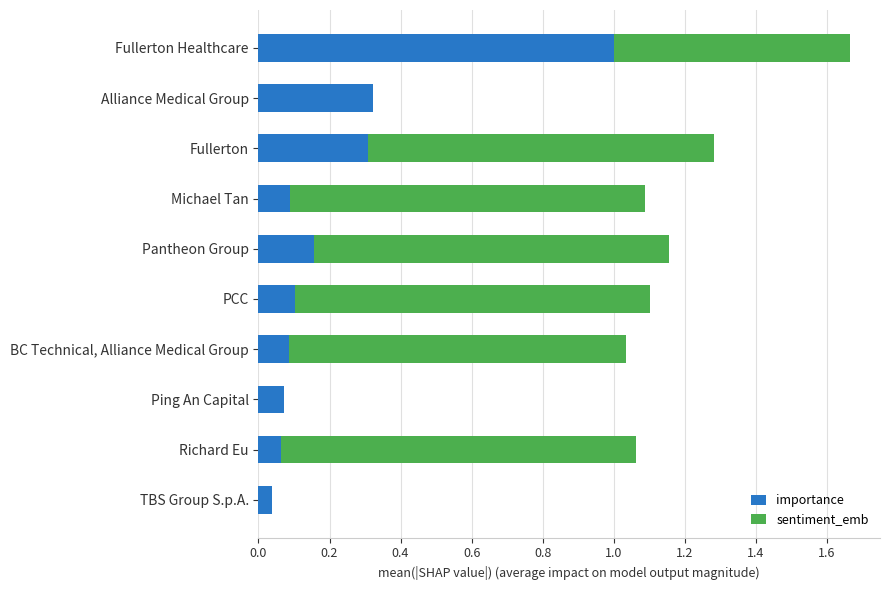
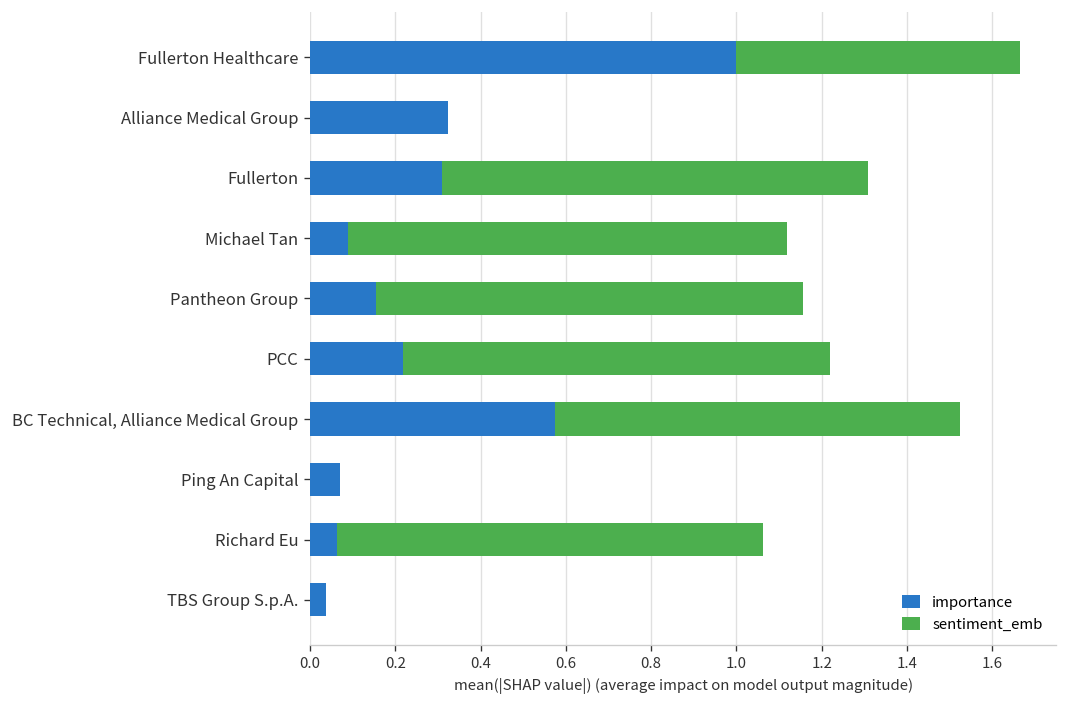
sentiment_emb, Fullerton: 0.97 -> 1.00
sentiment_emb, Michael Tan: 1.00 -> 1.03
importance, PCC: 0.10 -> 0.22
importance, BC Technical, Alliance Medical Group: 0.09 -> 0.58
